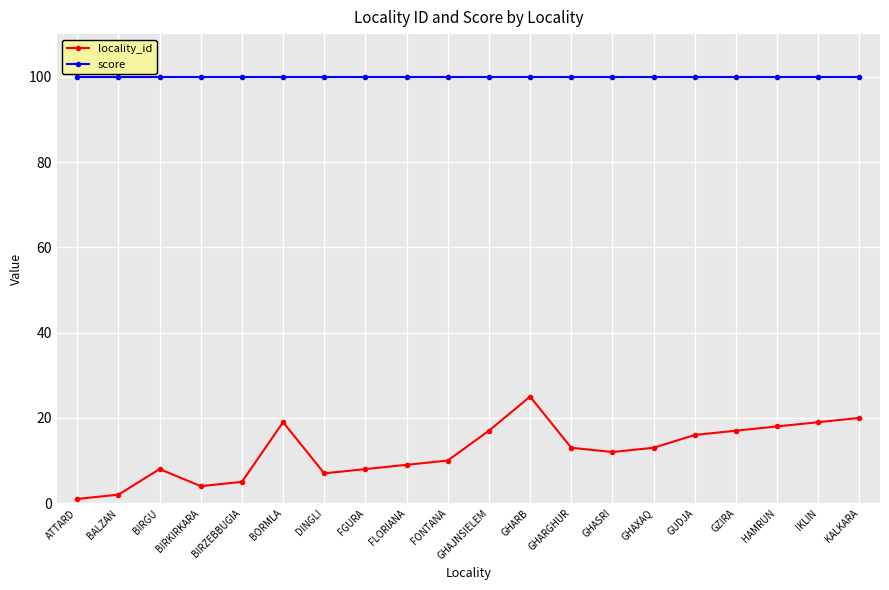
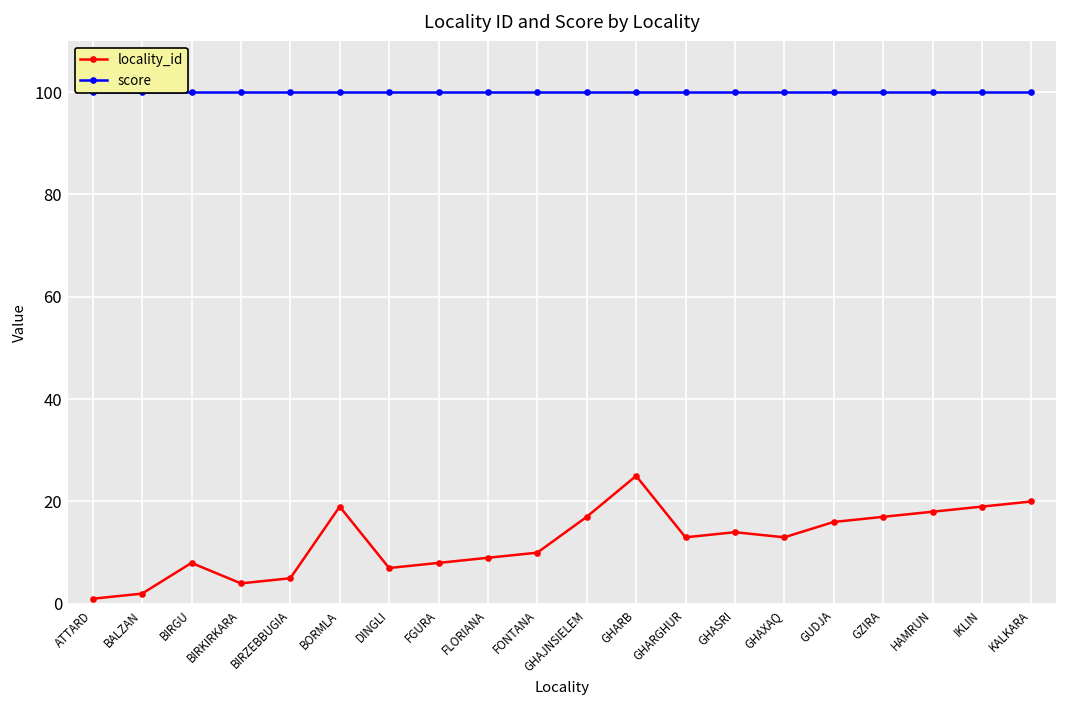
locality_id, GHASRI: 12 -> 14
